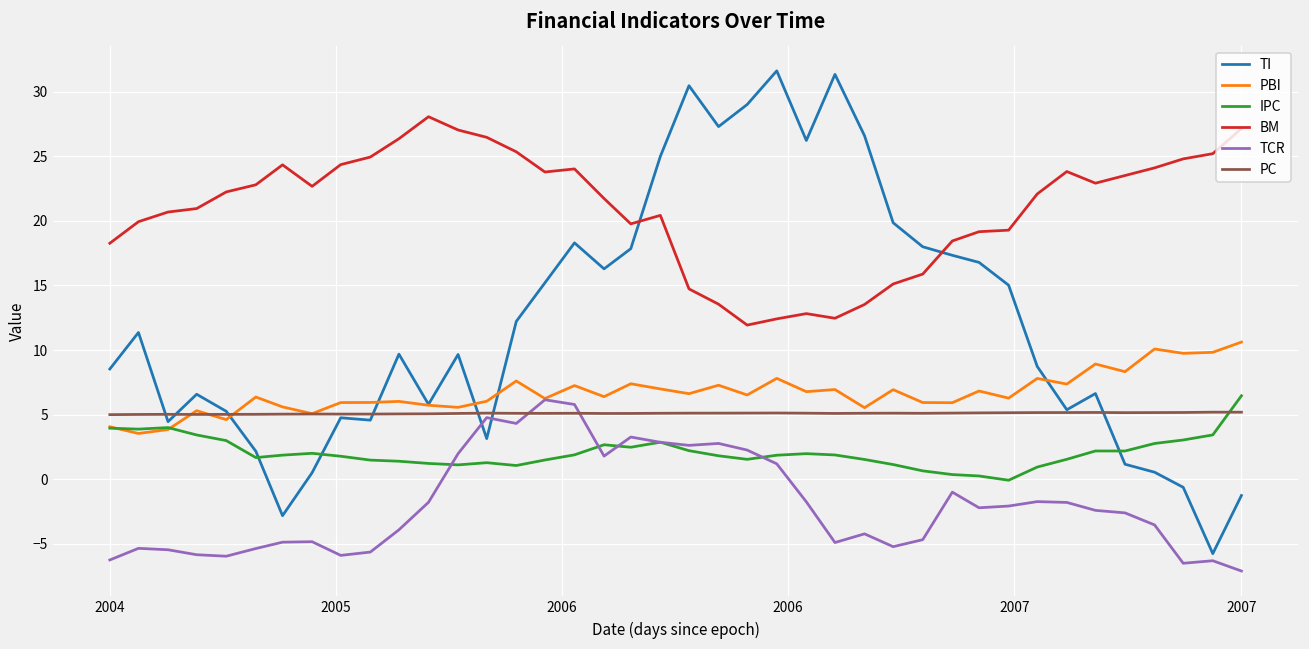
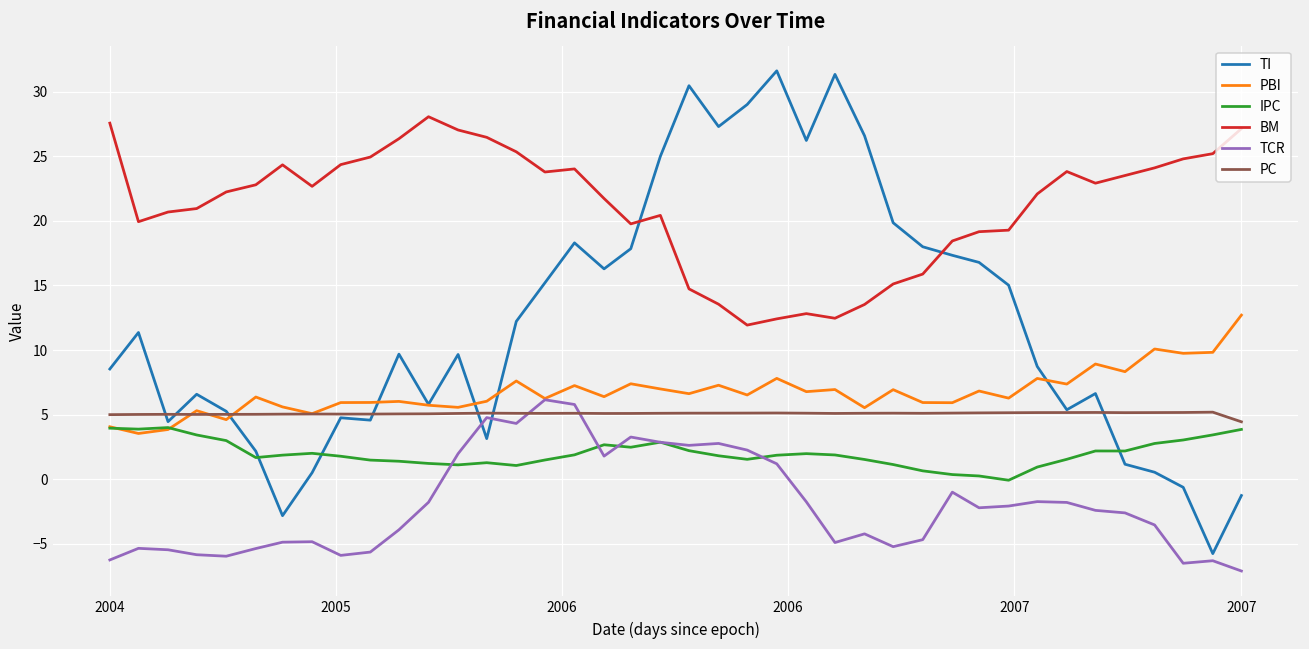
BM, 2004: 18.3 -> 27.6
PBI, 2007: 10.6 -> 12.7
IPC, 2007: 6.5 -> 3.9
PC, 2007: 5.2 -> 4.4
